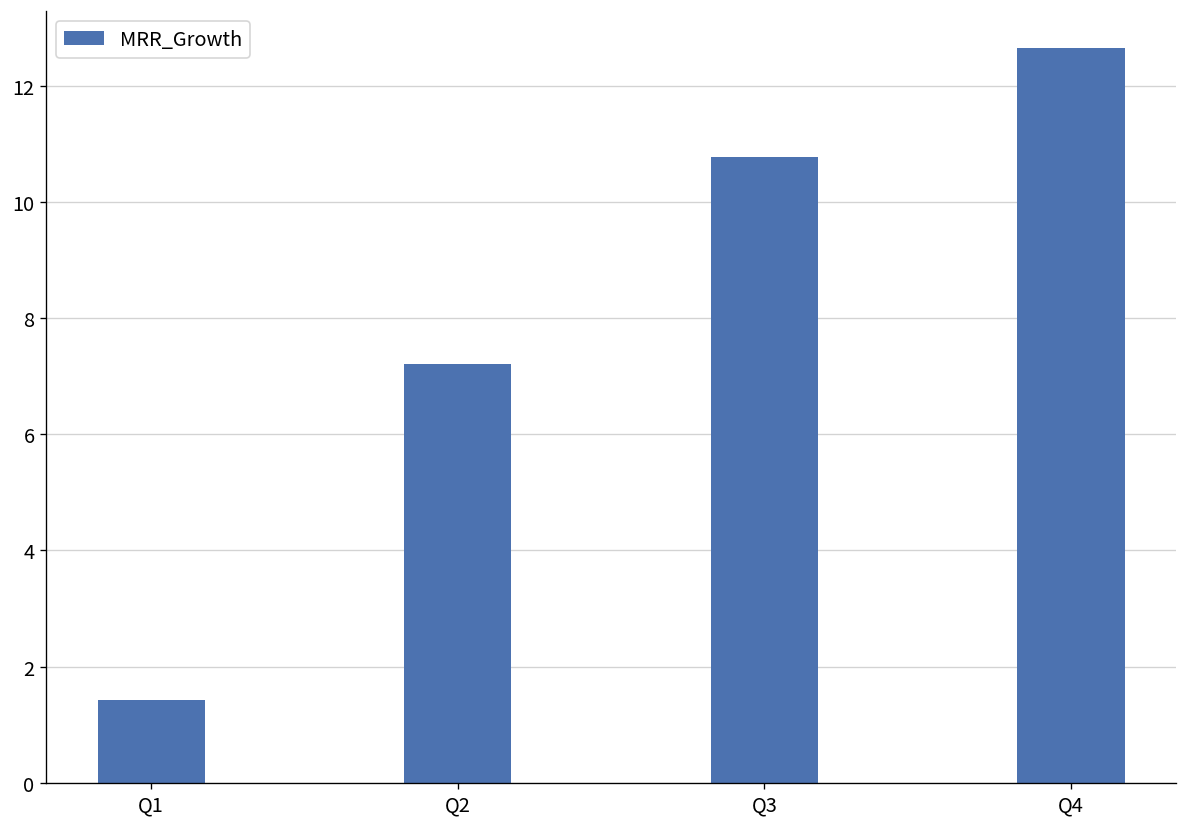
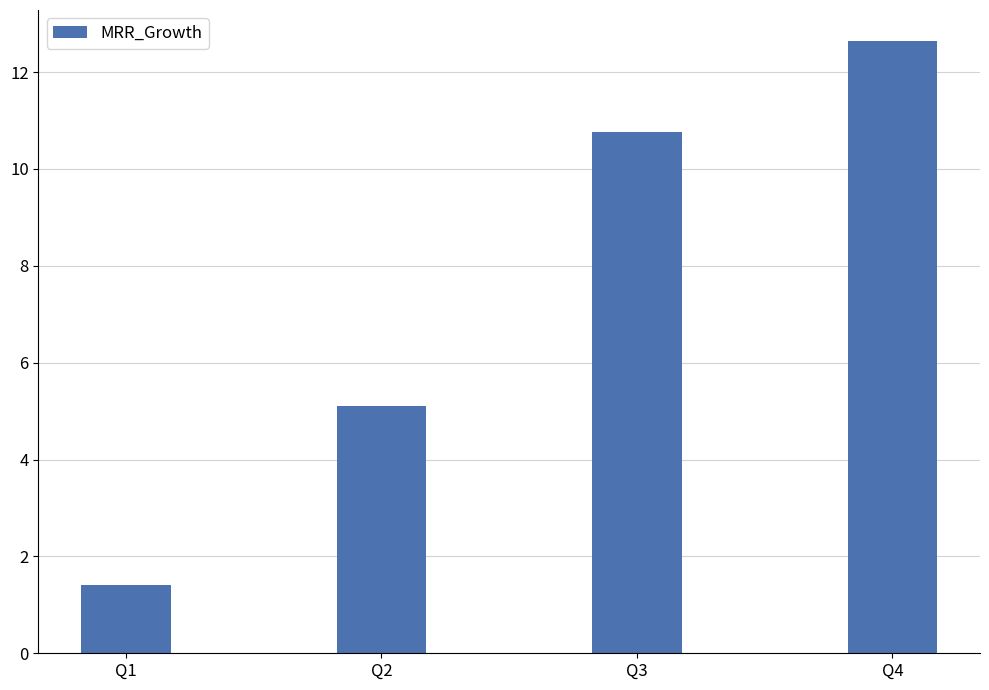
Q2: 7.2 -> 5.1
